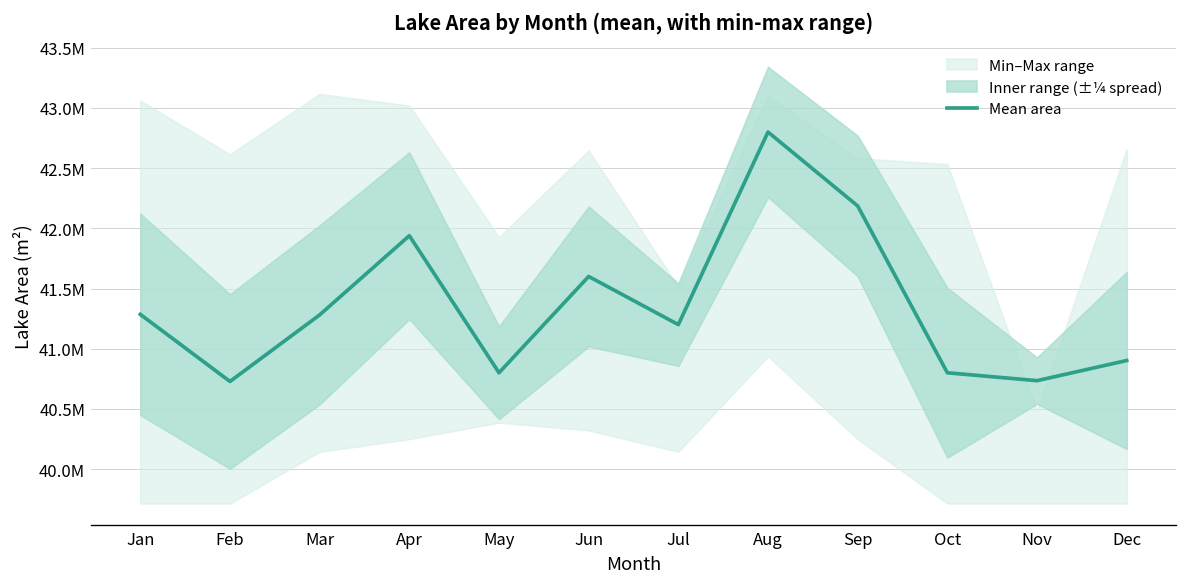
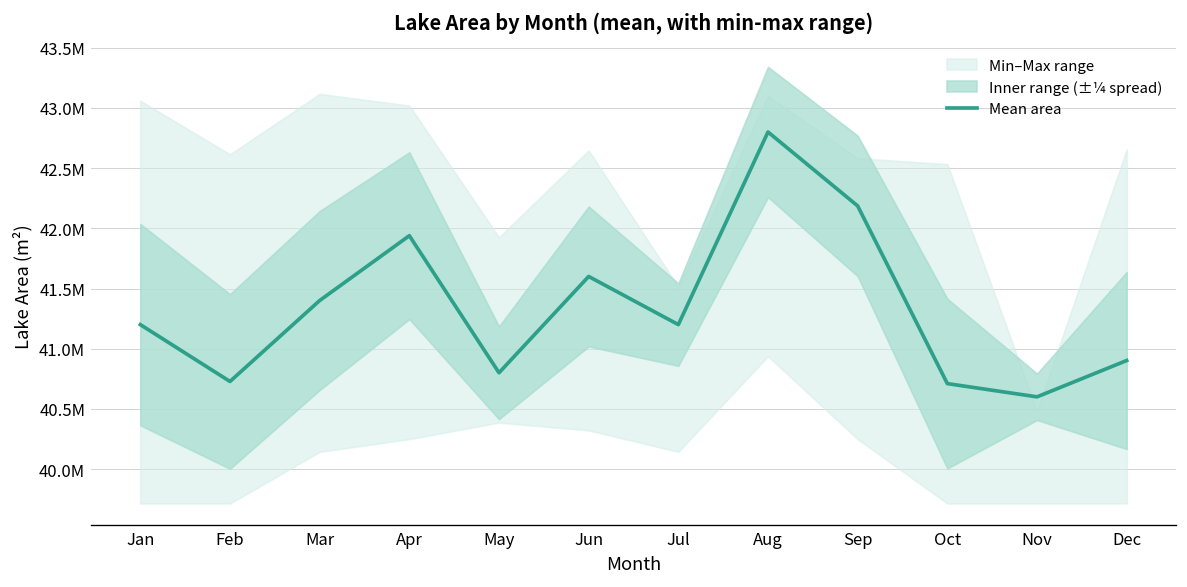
Mean area, Jan: 41280000 -> 41200000
Mean area, Mar: 41280000 -> 41400000
Mean area, Oct: 40800000 -> 40710000
Mean area, Nov: 40730000 -> 40600000
